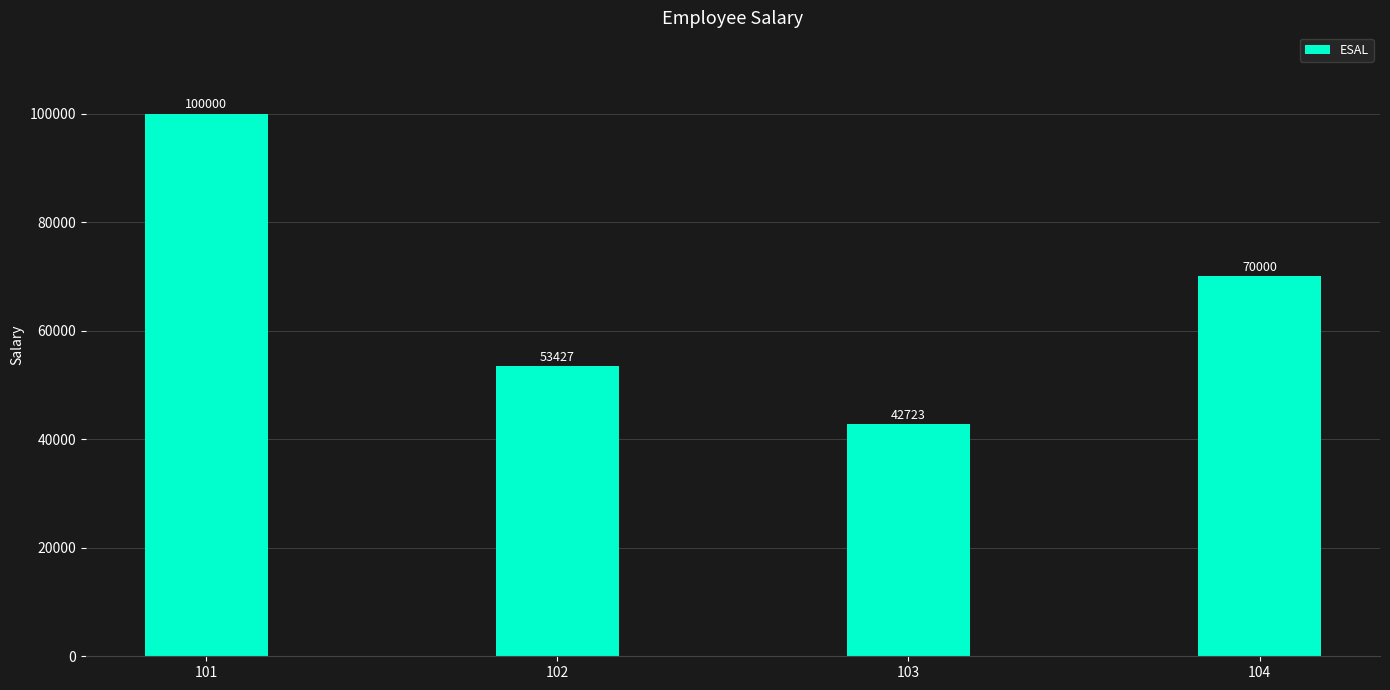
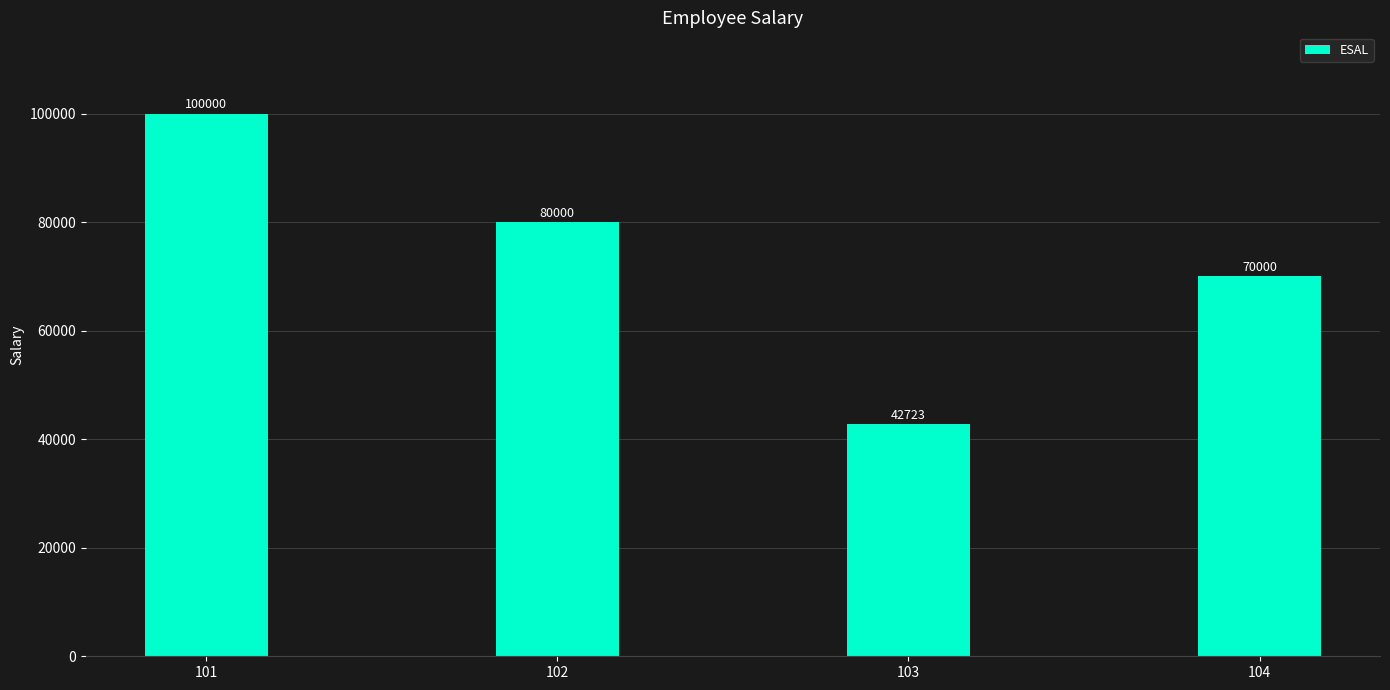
102: 53427 -> 80000
